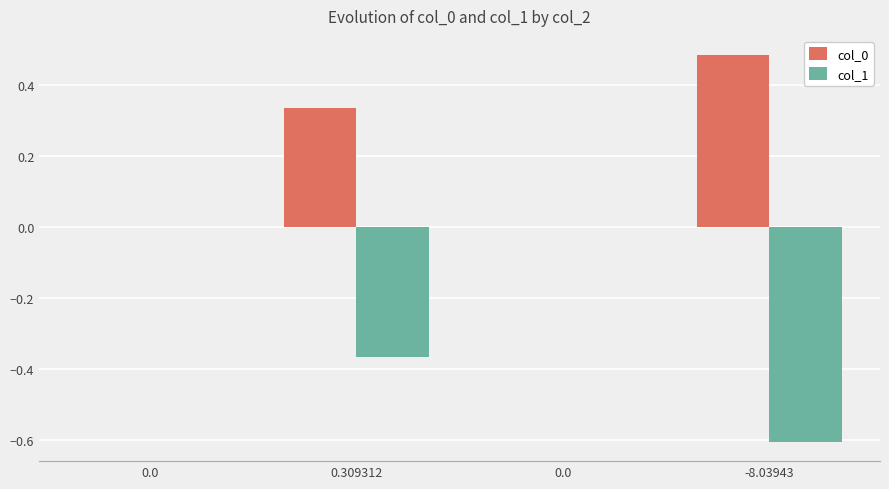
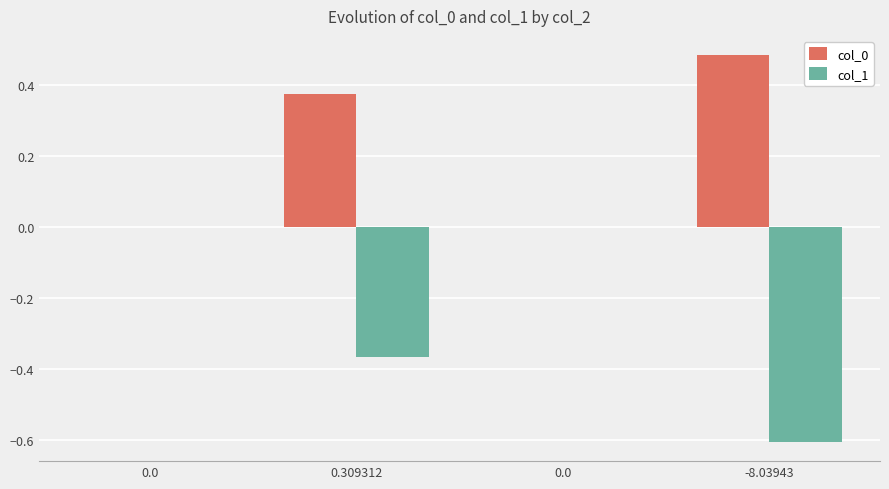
col_0, 0.309312: 0.33 -> 0.38
